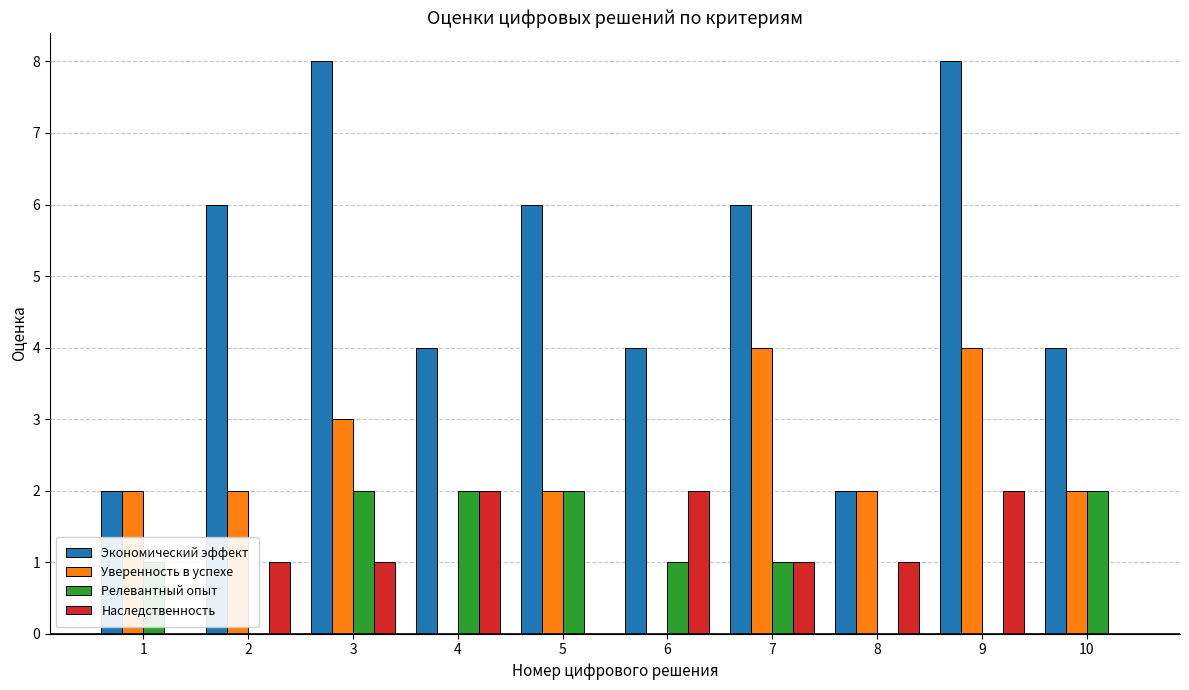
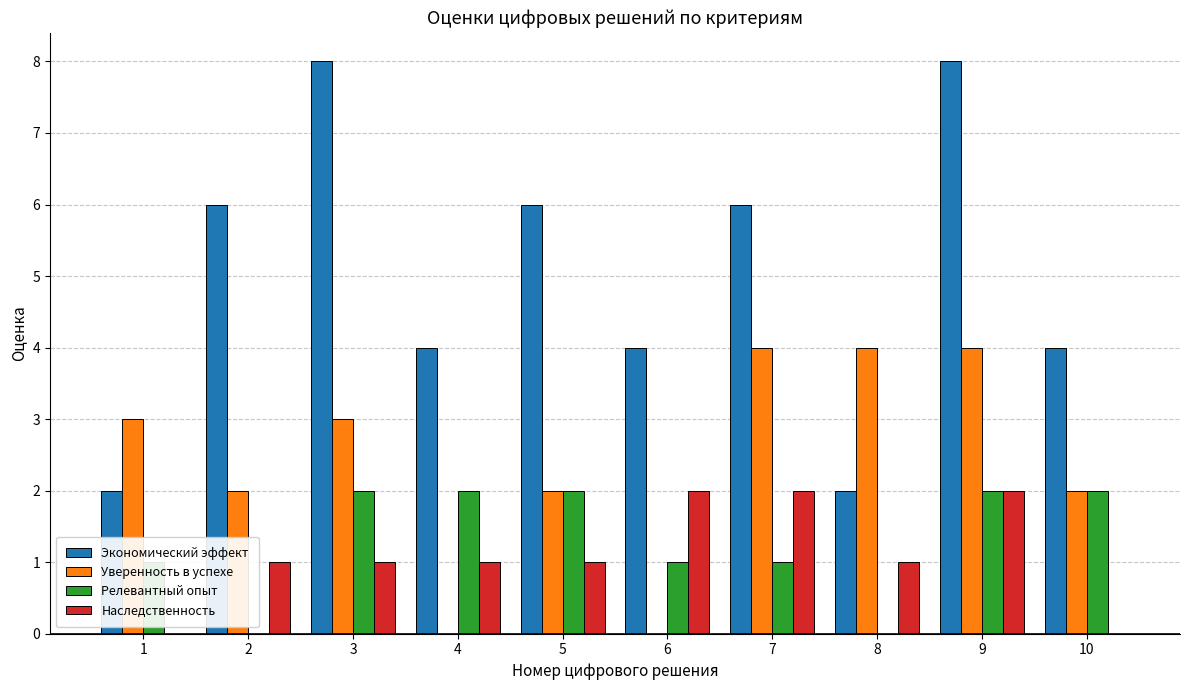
Уверенность в успехе, 1: 2 -> 3
Наследственность, 4: 2 -> 1
Наследственность, 5: 0 -> 1
Наследственность, 7: 1 -> 2
Уверенность в успехе, 8: 2 -> 4
Релевантный опыт, 9: 0 -> 2
